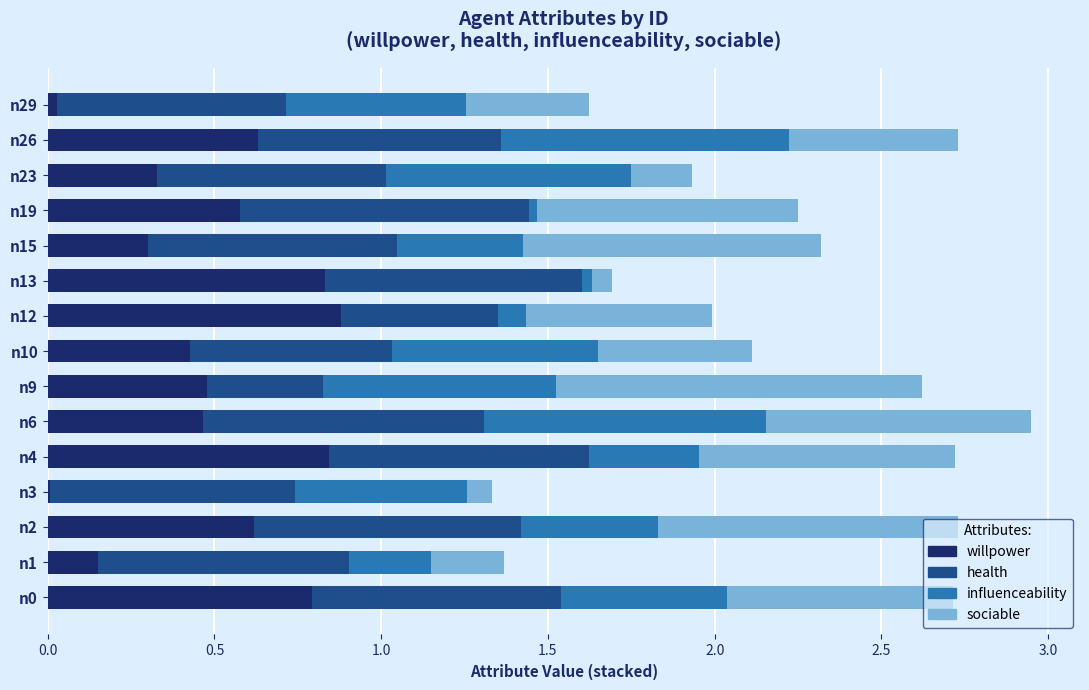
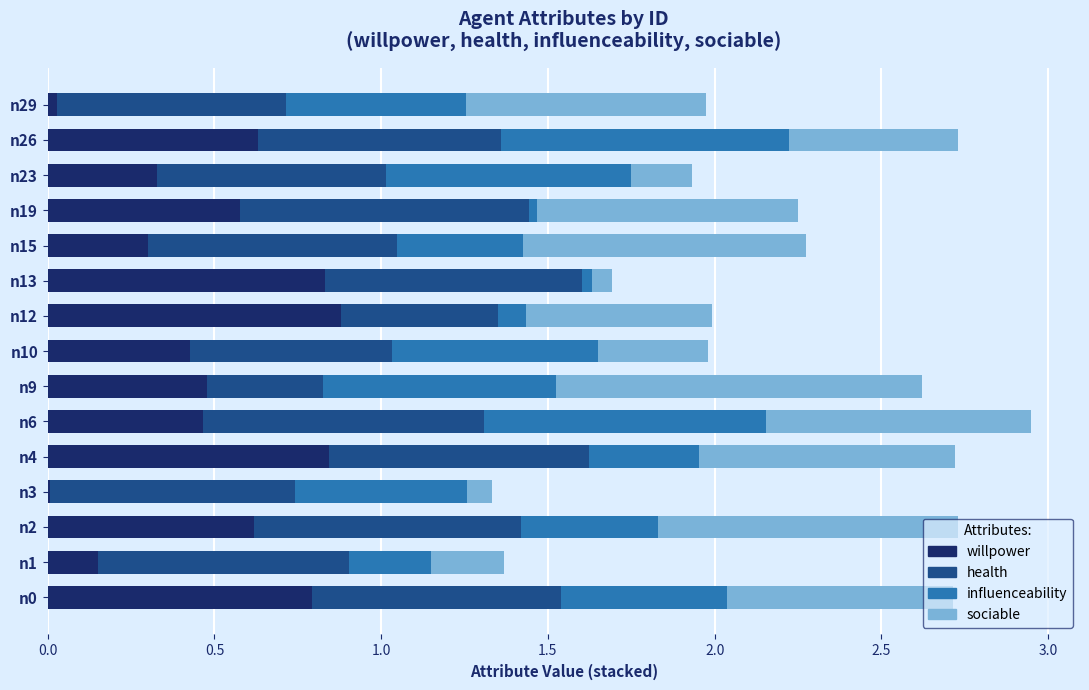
sociable, n29: 0.37 -> 0.72
sociable, n15: 0.90 -> 0.85
sociable, n10: 0.46 -> 0.33
